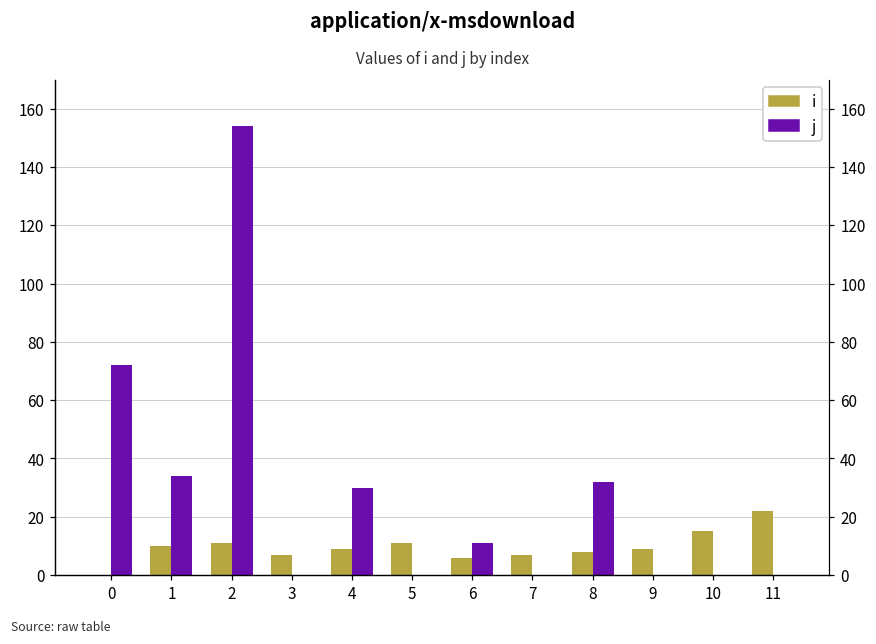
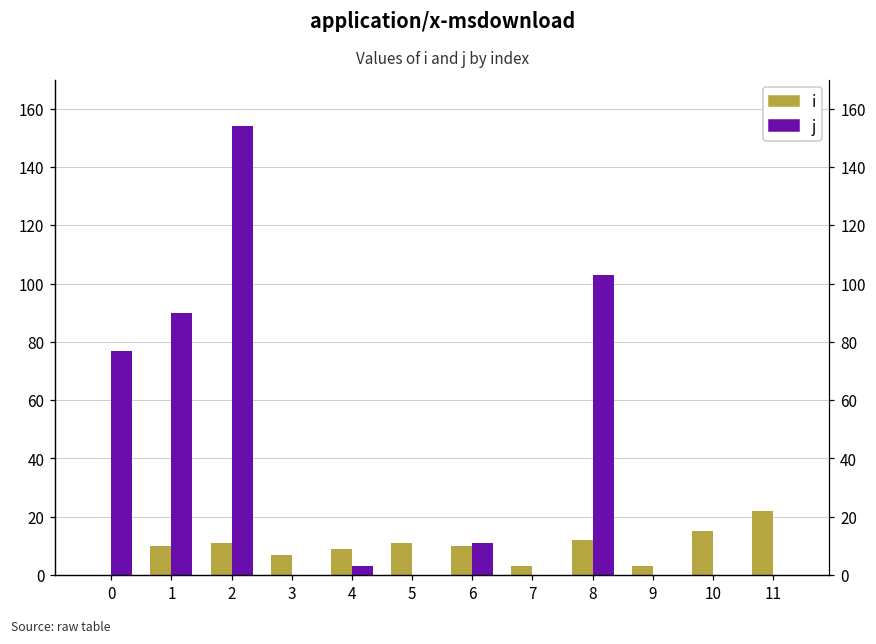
j, 0: 72 -> 77
j, 1: 34 -> 90
j, 4: 30 -> 3
i, 6: 6 -> 10
i, 7: 7 -> 3
i, 8: 8 -> 12
j, 8: 32 -> 103
i, 9: 9 -> 3
